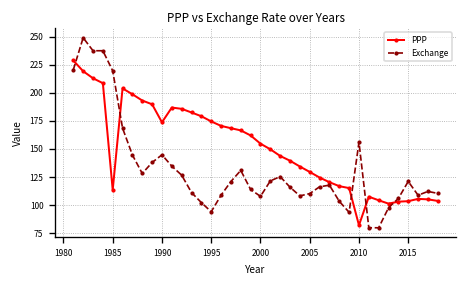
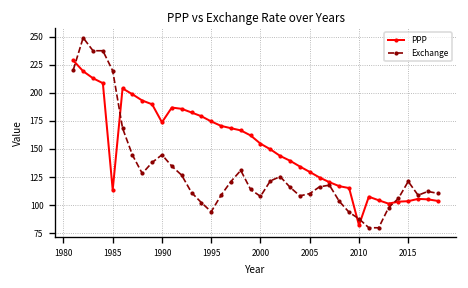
Exchange, 2010: 160 -> 90
